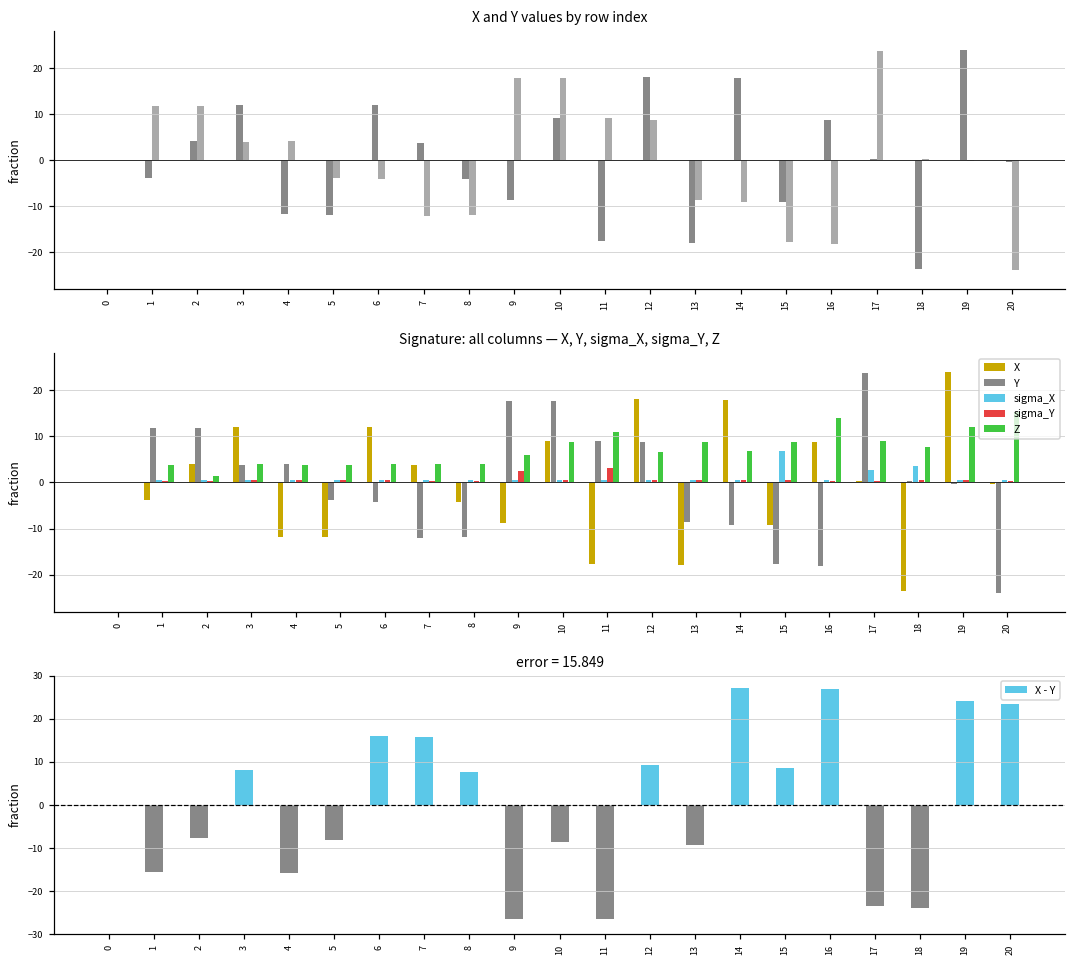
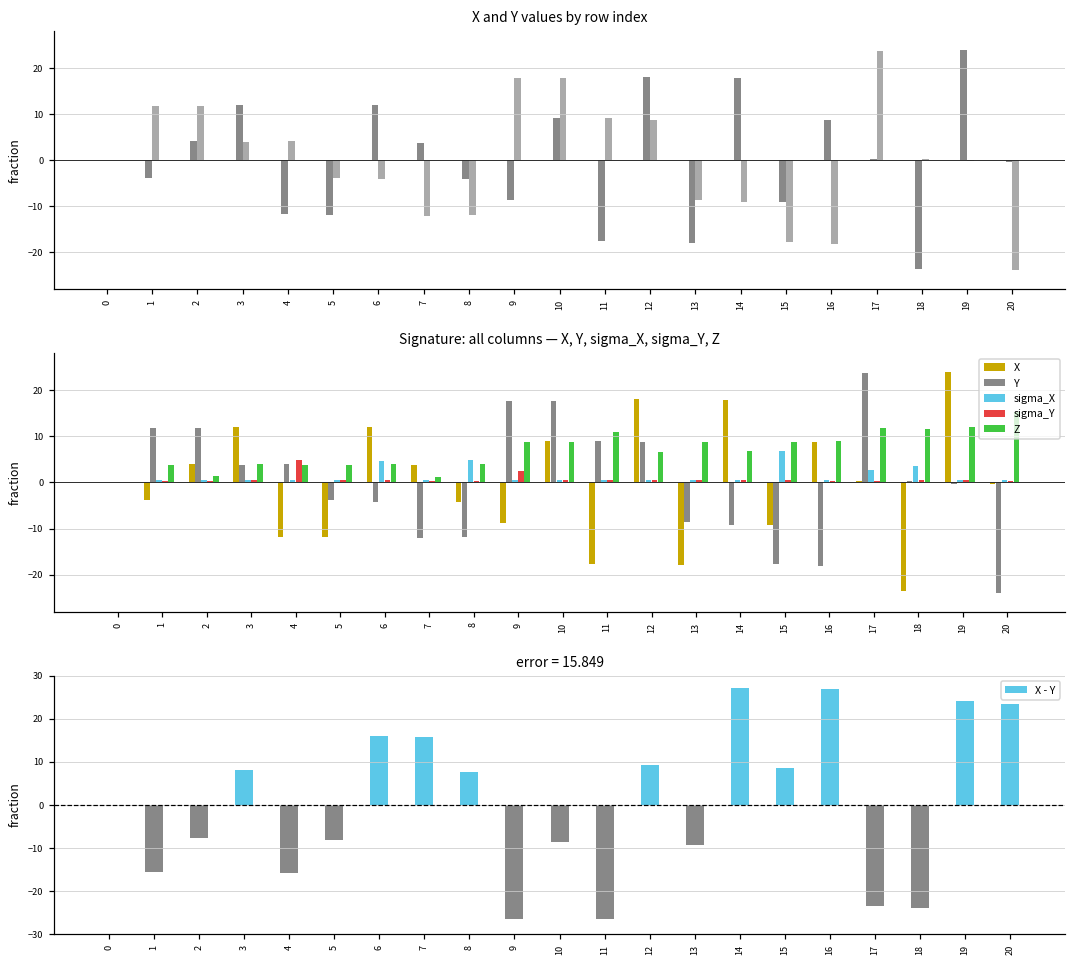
Signature: all columns — X, Y, sigma_X, sigma_Y, Z, sigma_Y, 4: 0 -> 5
Signature: all columns — X, Y, sigma_X, sigma_Y, Z, sigma_X, 6: 0 -> 5
Signature: all columns — X, Y, sigma_X, sigma_Y, Z, Z, 7: 4 -> 1
Signature: all columns — X, Y, sigma_X, sigma_Y, Z, sigma_X, 8: 0 -> 5
Signature: all columns — X, Y, sigma_X, sigma_Y, Z, Z, 9: 6 -> 9
Signature: all columns — X, Y, sigma_X, sigma_Y, Z, sigma_Y, 11: 3 -> 0
Signature: all columns — X, Y, sigma_X, sigma_Y, Z, Z, 16: 14 -> 9
Signature: all columns — X, Y, sigma_X, sigma_Y, Z, Z, 17: 9 -> 12
Signature: all columns — X, Y, sigma_X, sigma_Y, Z, Z, 18: 8 -> 12
